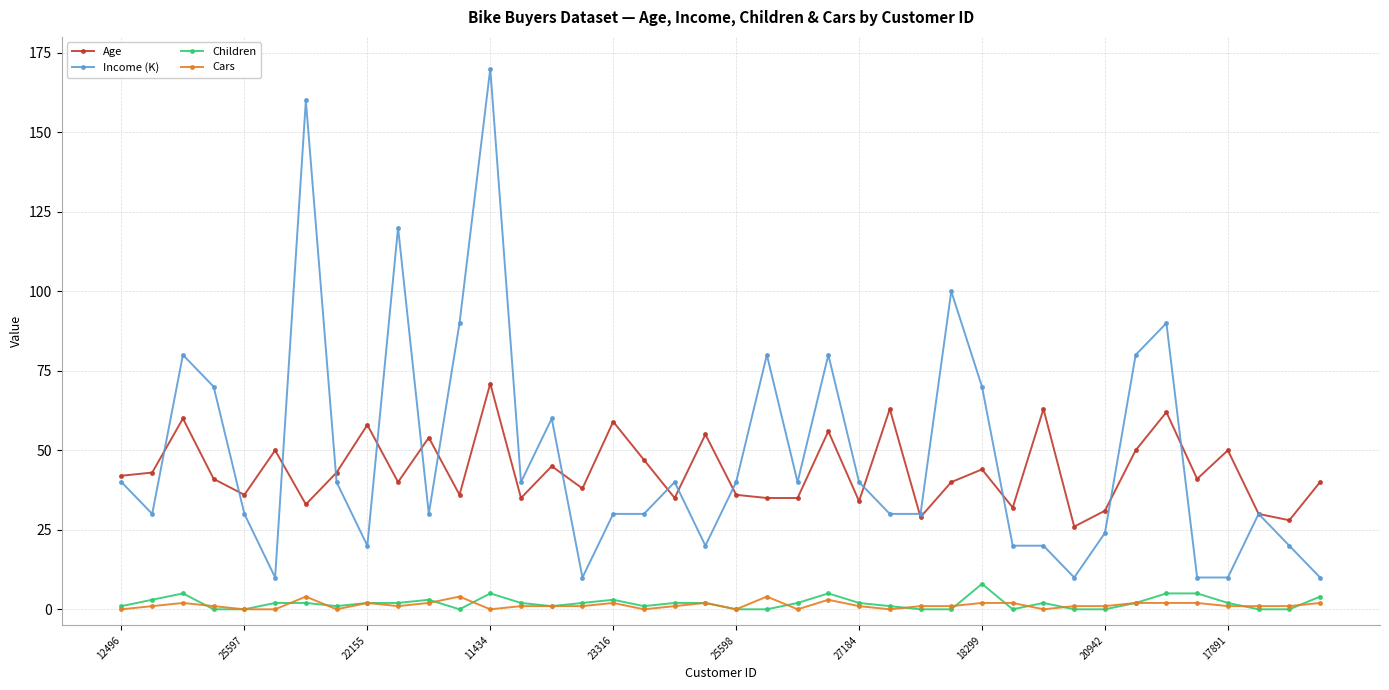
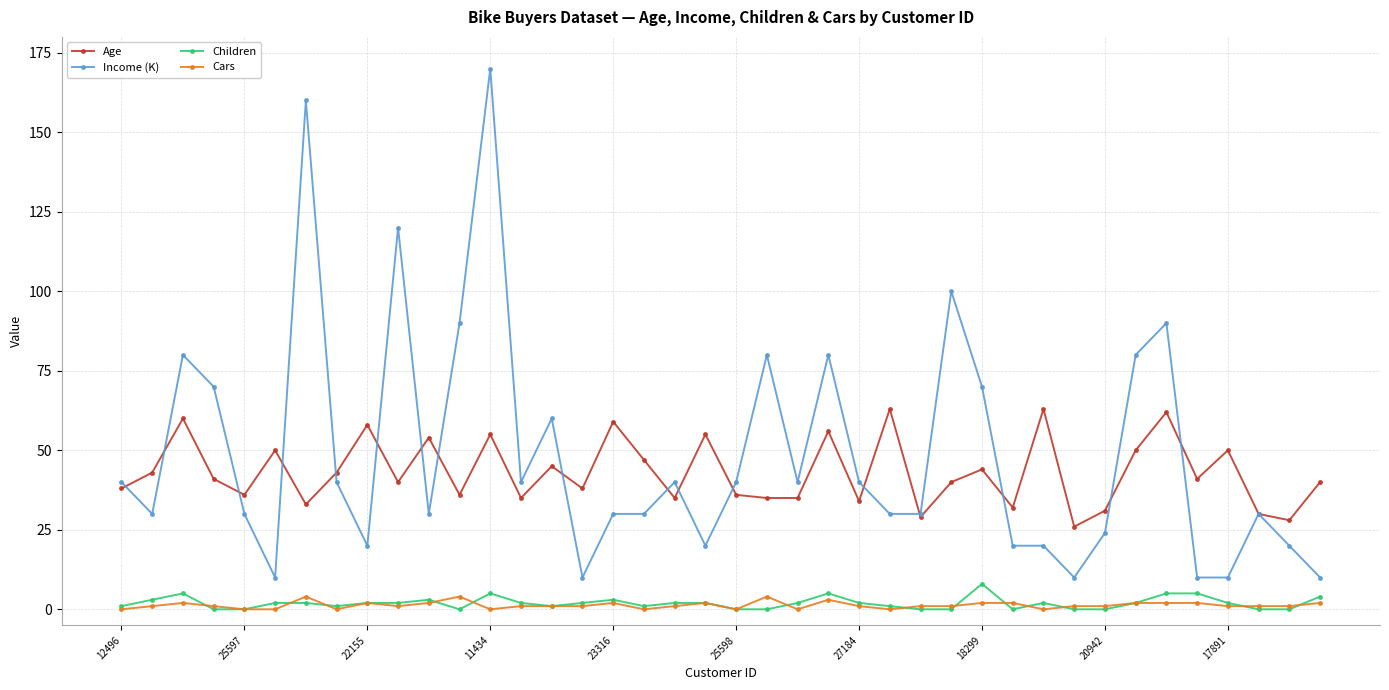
Age, 12496: 42 -> 38
Age, 11434: 71 -> 55
